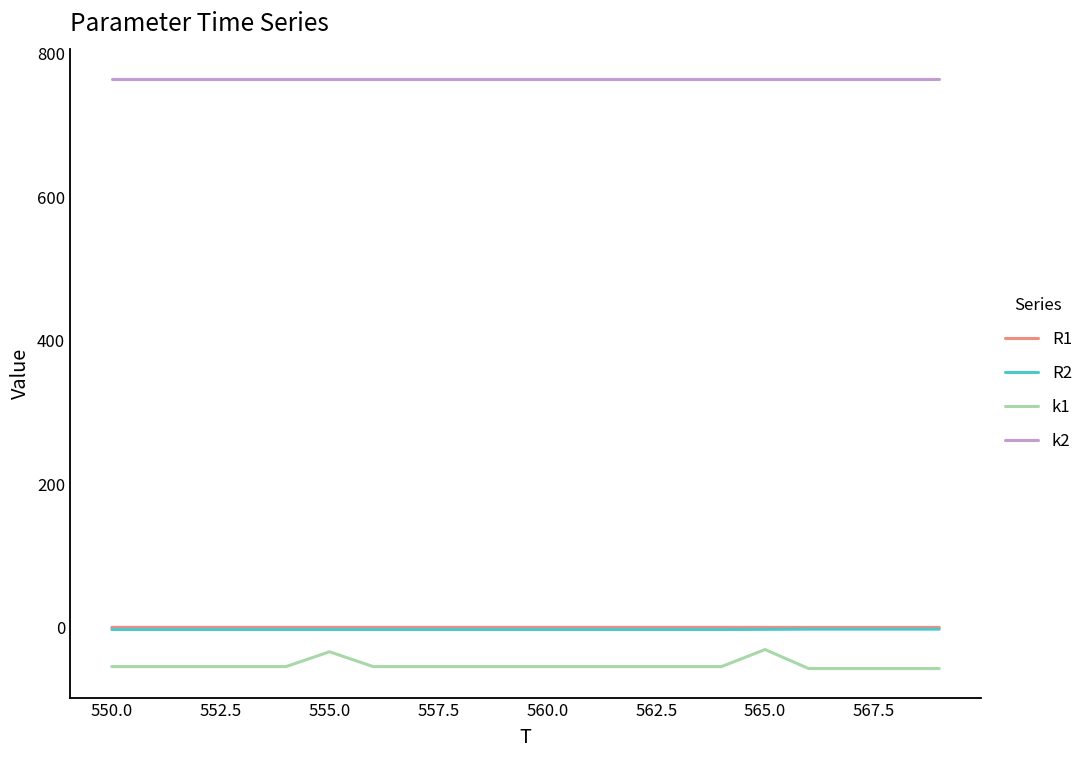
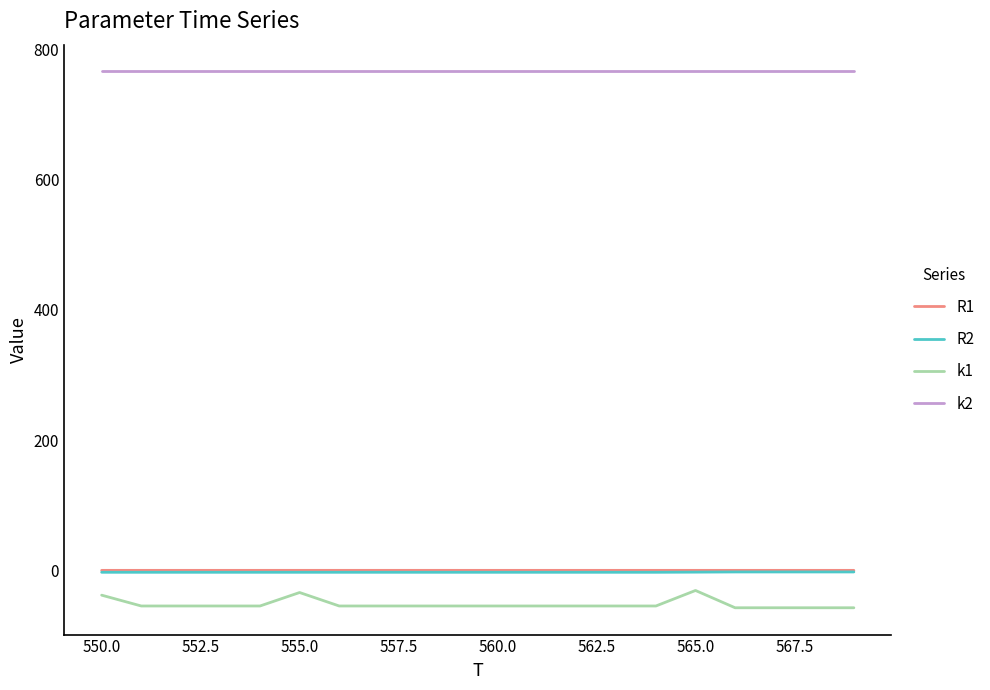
k1, 550.0: -50 -> -40
